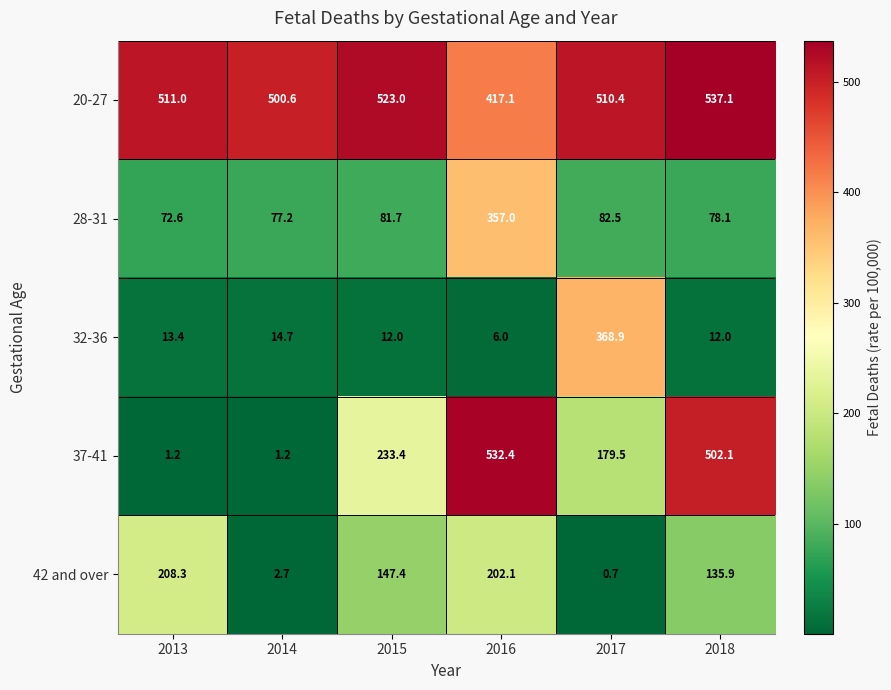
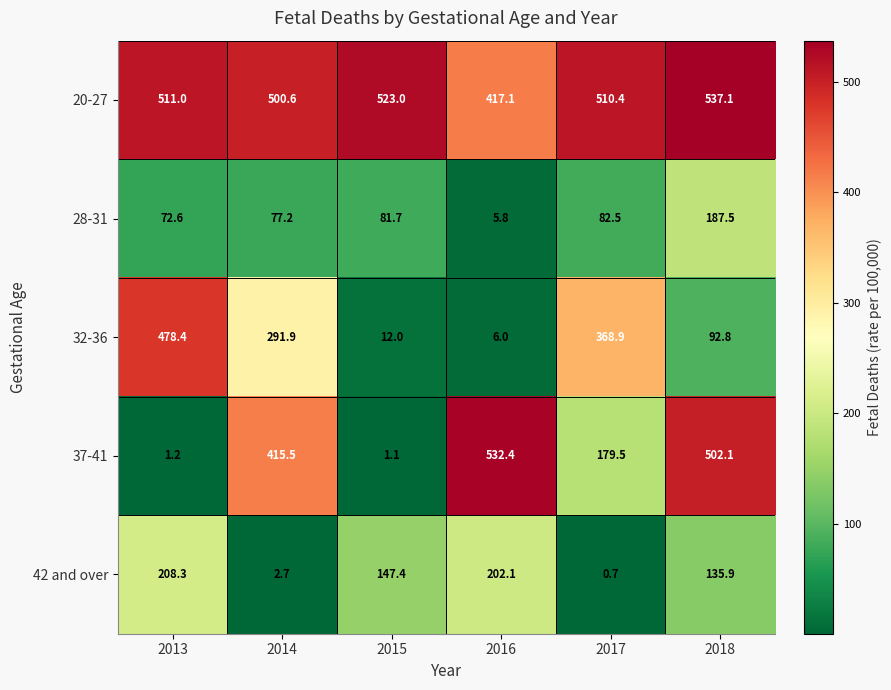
28-31, 2016: 357.0 -> 5.8
28-31, 2018: 78.1 -> 187.5
32-36, 2013: 13.4 -> 478.4
32-36, 2014: 14.7 -> 291.9
32-36, 2018: 12.0 -> 92.8
37-41, 2014: 1.2 -> 415.5
37-41, 2015: 233.4 -> 1.1
